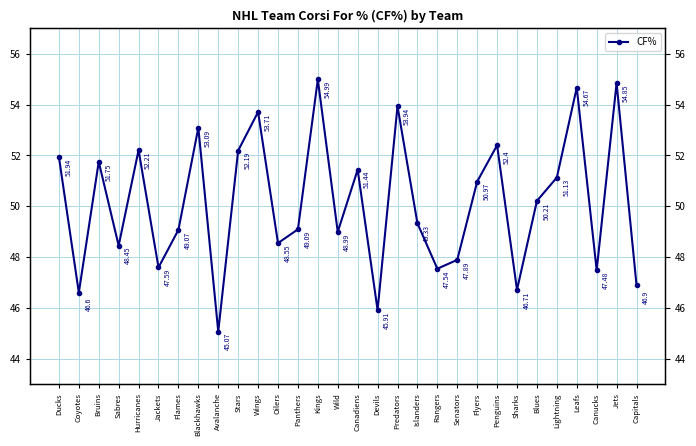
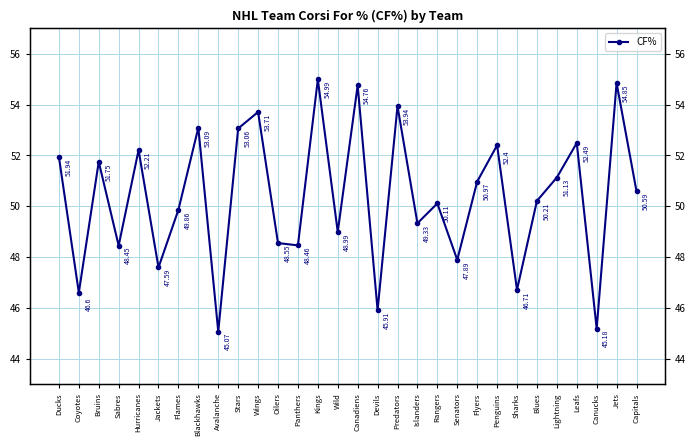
Flames: 49.07 -> 49.86
Stars: 52.19 -> 53.06
Panthers: 49.09 -> 48.46
Canadiens: 51.44 -> 54.76
Rangers: 47.54 -> 50.11
Leafs: 54.67 -> 52.49
Canucks: 47.48 -> 45.18
Capitals: 46.9 -> 50.59
